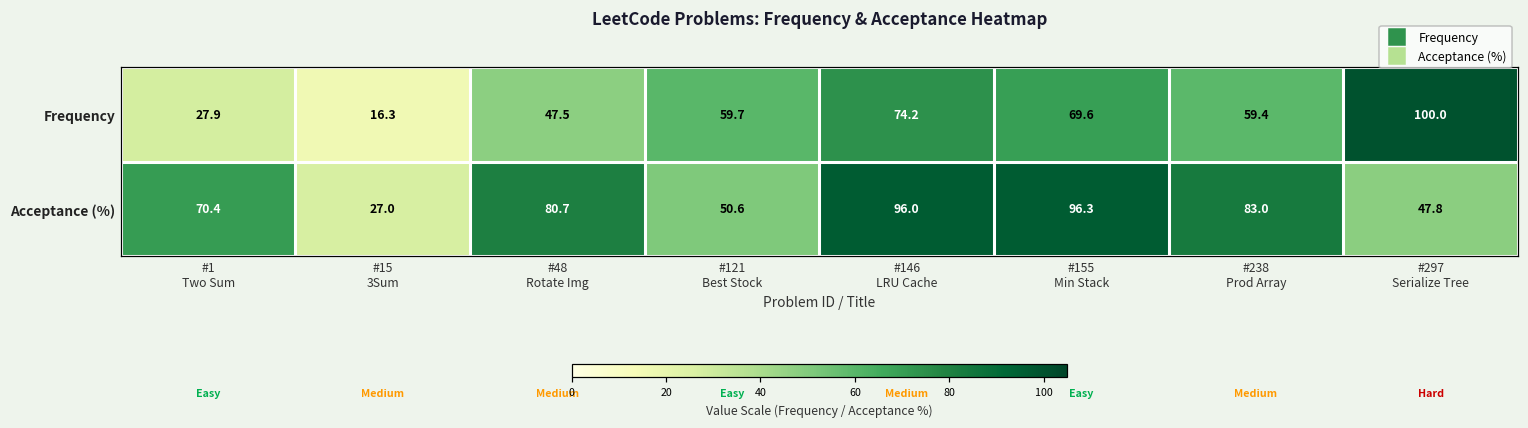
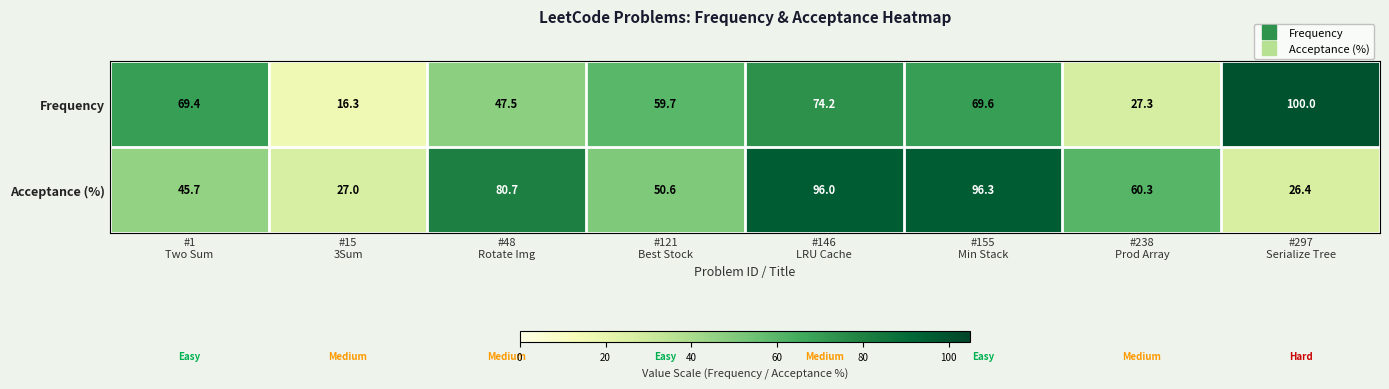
Frequency, #1 Two Sum: 27.9 -> 69.4
Frequency, #238 Prod Array: 59.4 -> 27.3
Acceptance (%), #1 Two Sum: 70.4 -> 45.7
Acceptance (%), #238 Prod Array: 83.0 -> 60.3
Acceptance (%), #297 Serialize Tree: 47.8 -> 26.4
